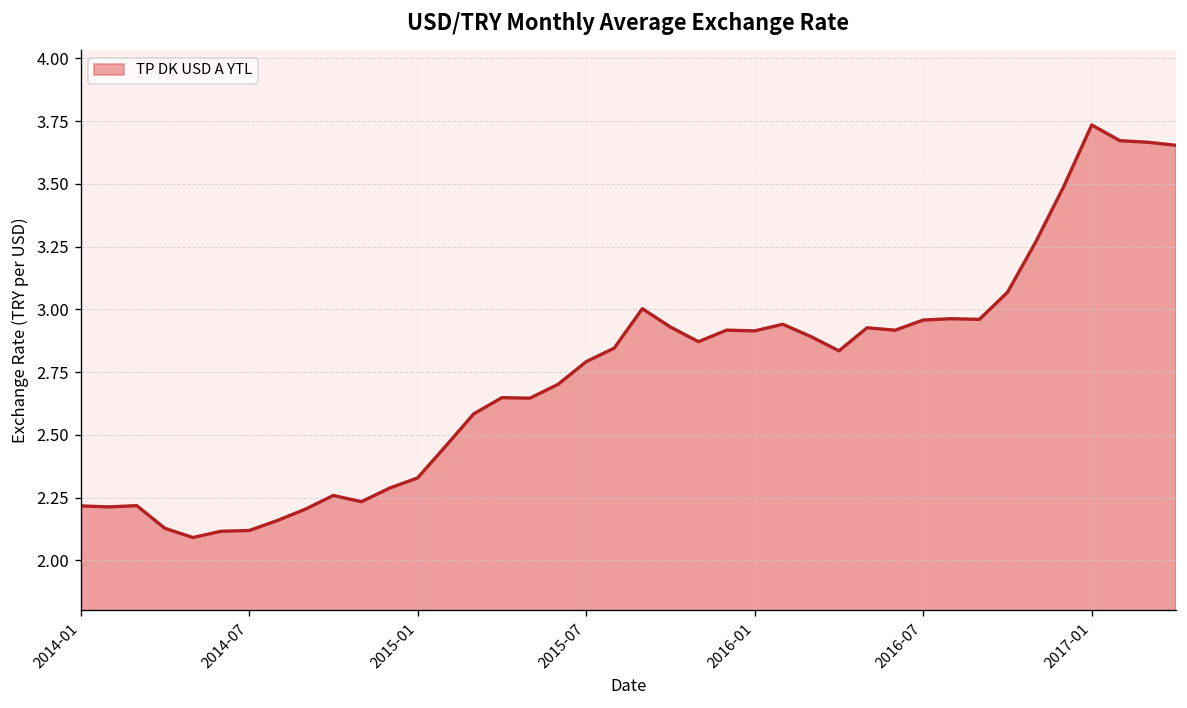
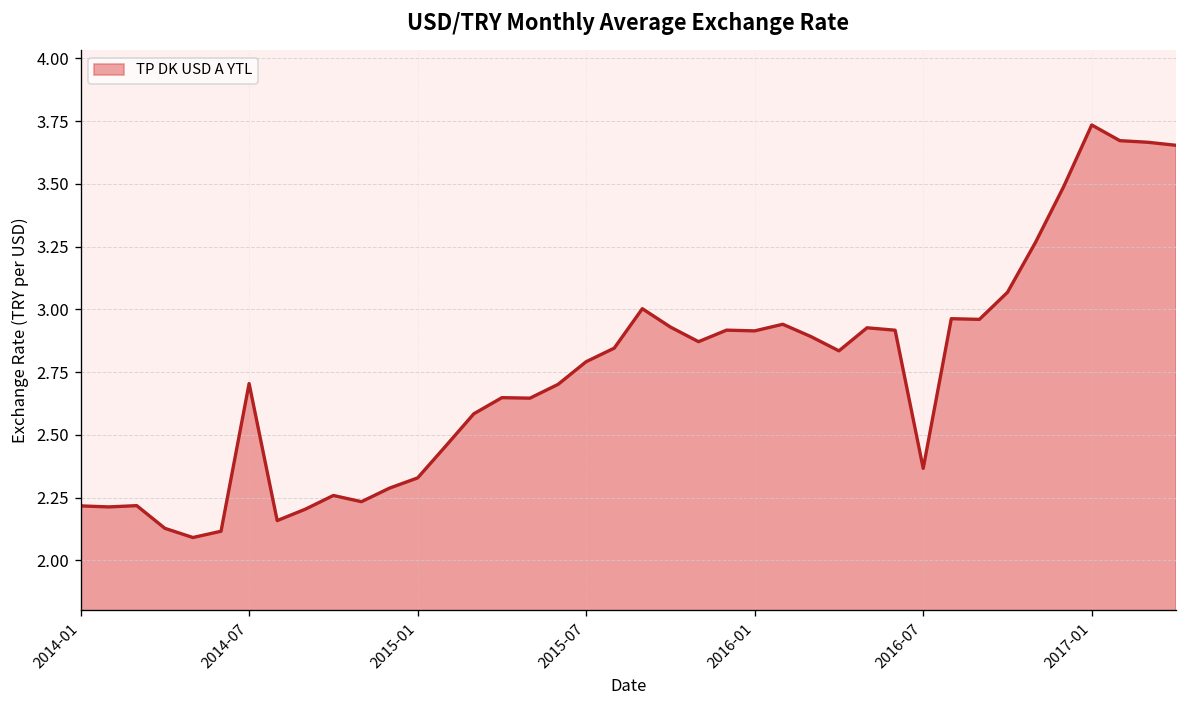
2014-07: 2.12 -> 2.70
2016-07: 2.96 -> 2.37
